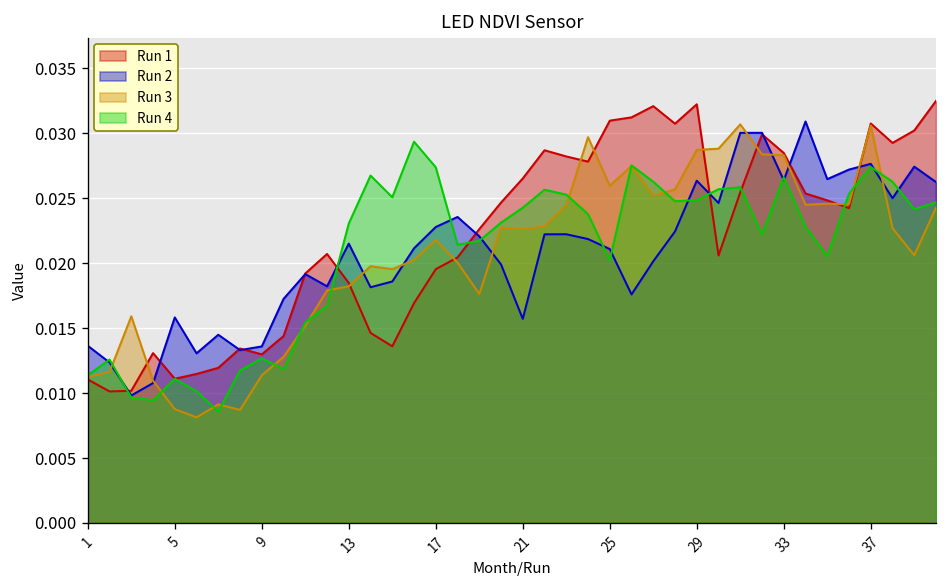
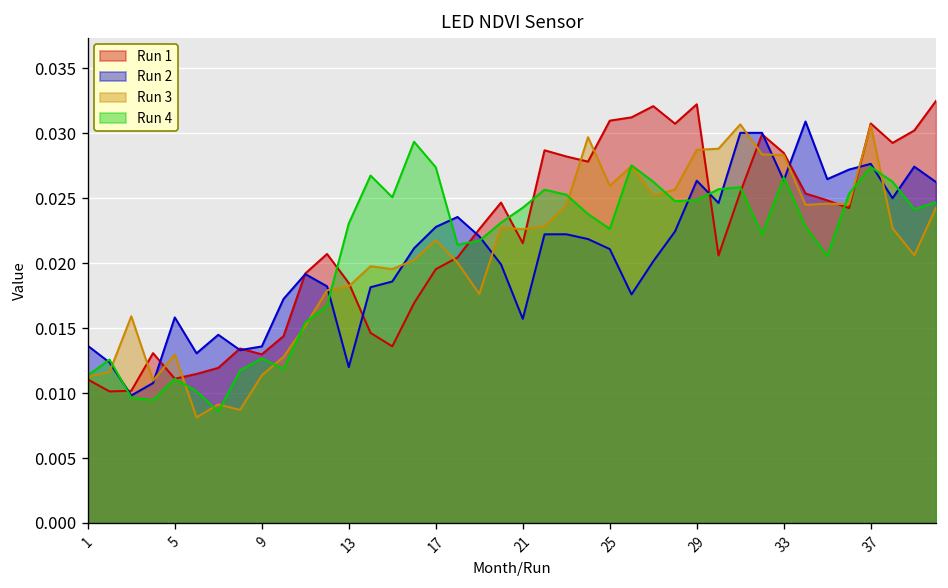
Run 3, 5: 0.0088 -> 0.0130
Run 2, 13: 0.0215 -> 0.0120
Run 1, 21: 0.0265 -> 0.0215
Run 4, 25: 0.0202 -> 0.0226
